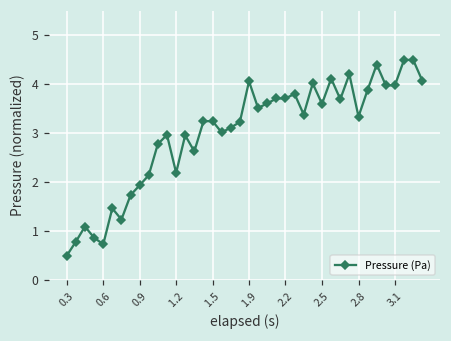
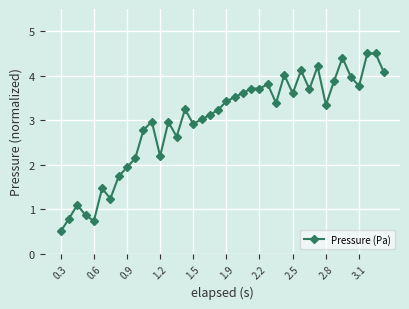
1.5: 3.3 -> 2.9
1.9: 4.1 -> 3.4
3.1: 4.0 -> 3.8
